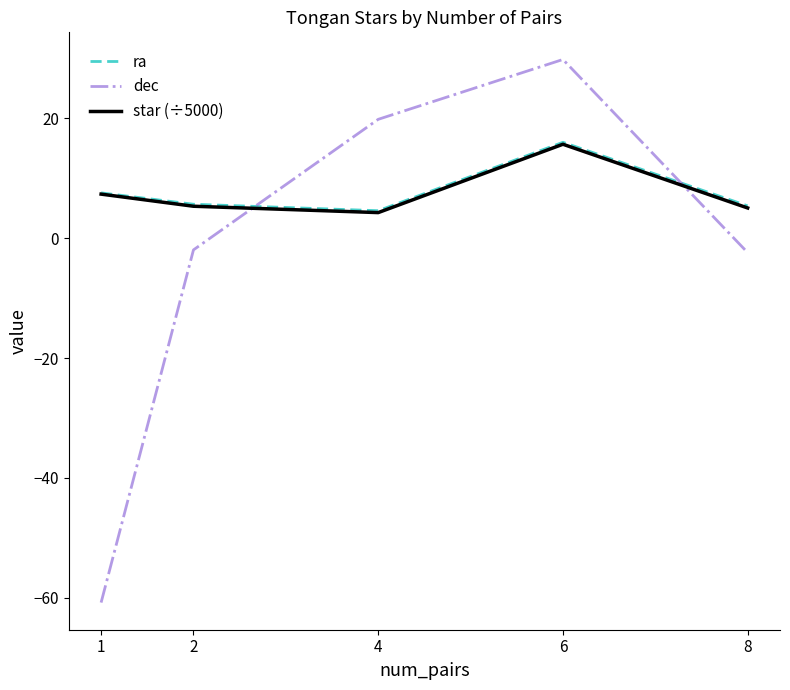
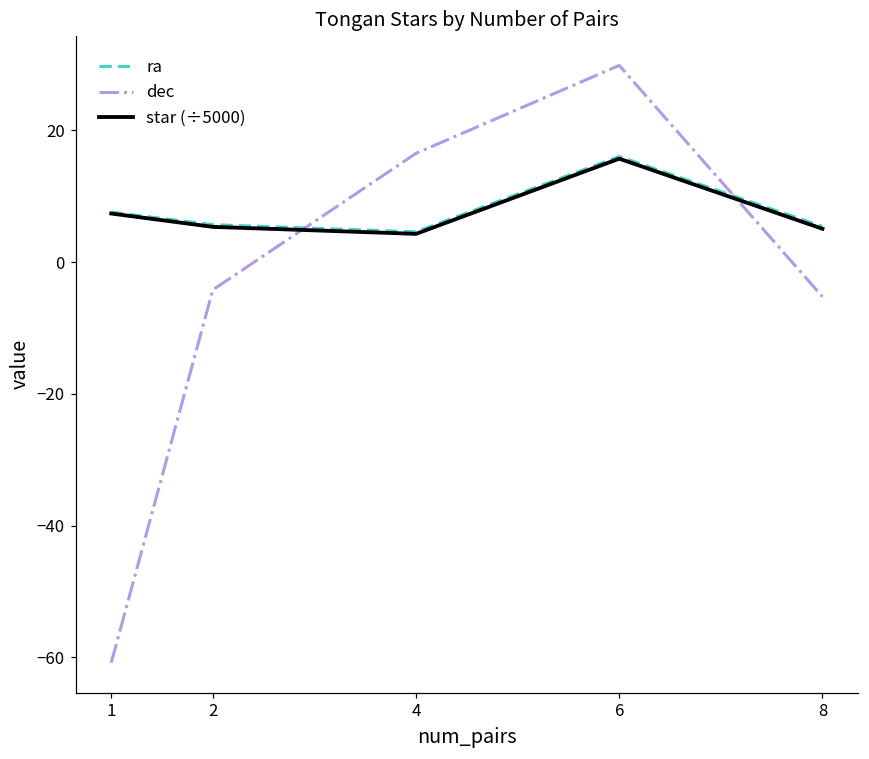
dec, 2: -2 -> -4
dec, 4: 20 -> 17
dec, 8: -2 -> -5
